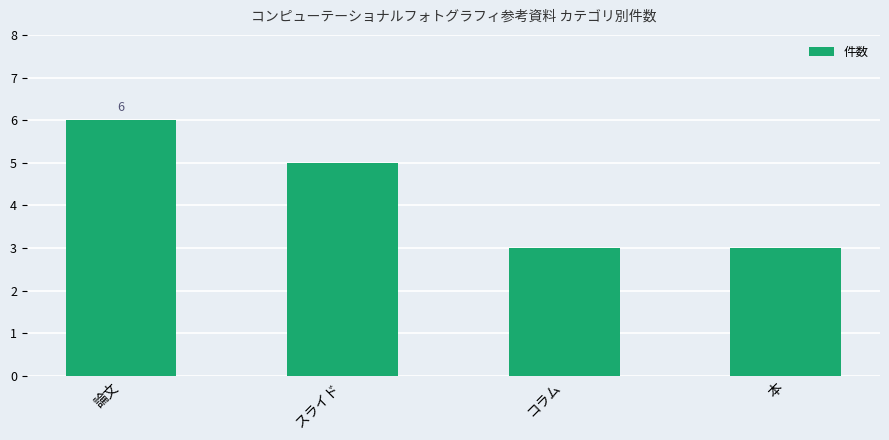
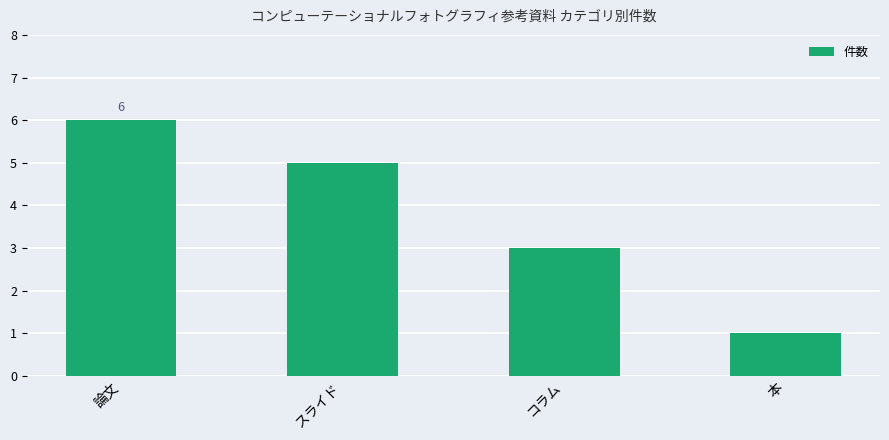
本: 3 -> 1
